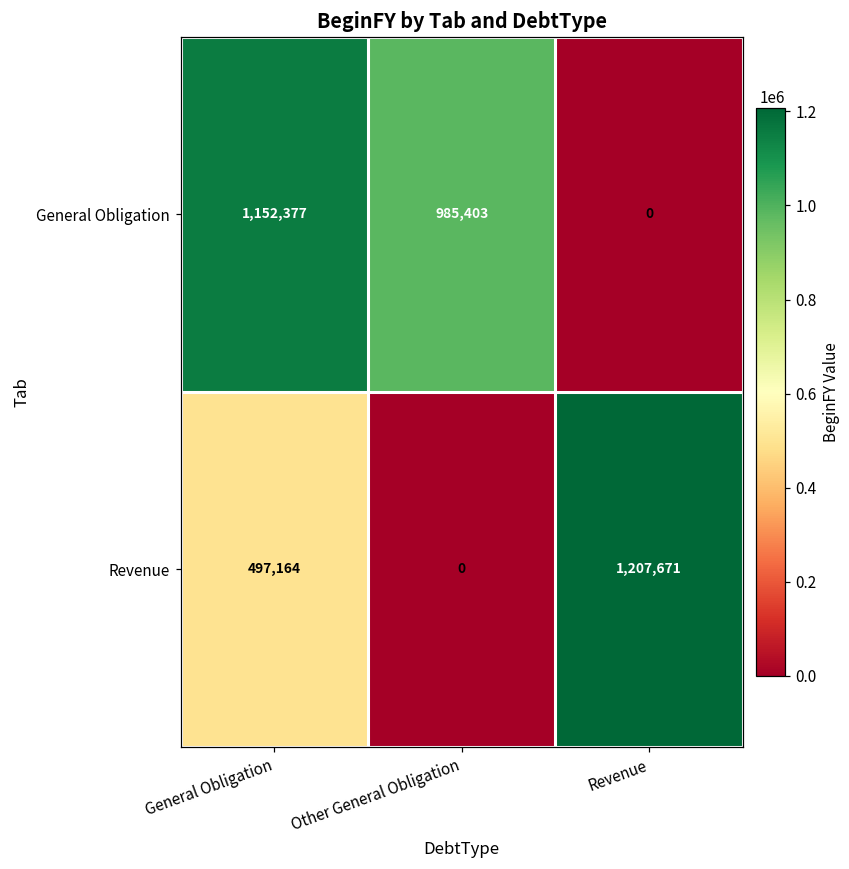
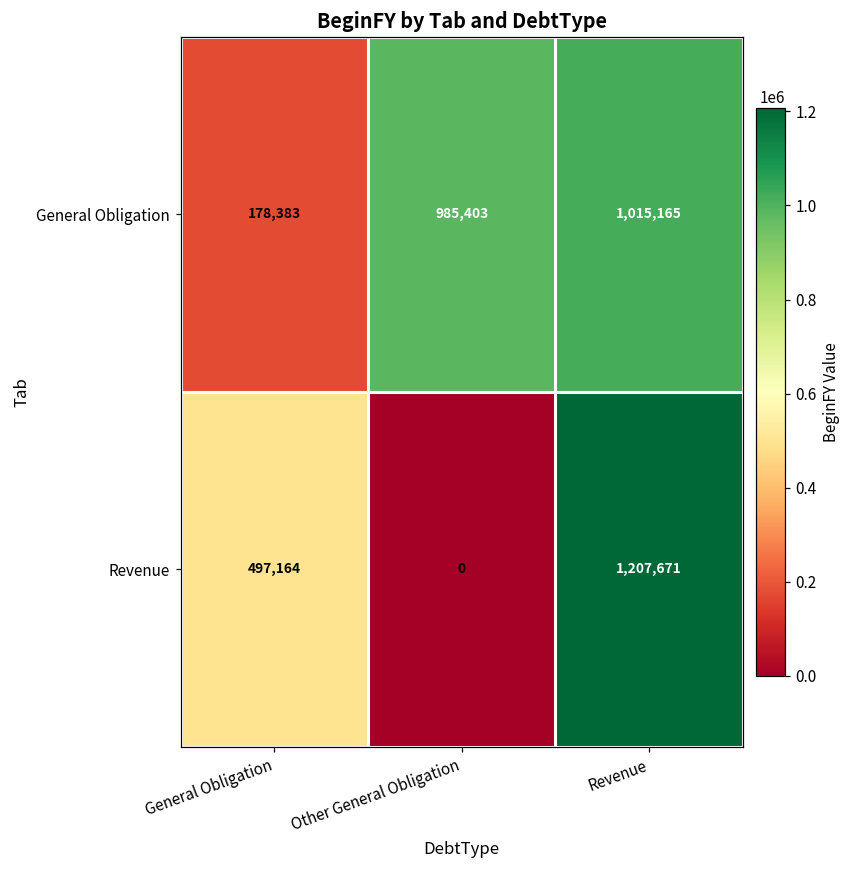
General Obligation, General Obligation: 1,152,377 -> 178,383
General Obligation, Revenue: 0 -> 1,015,165
